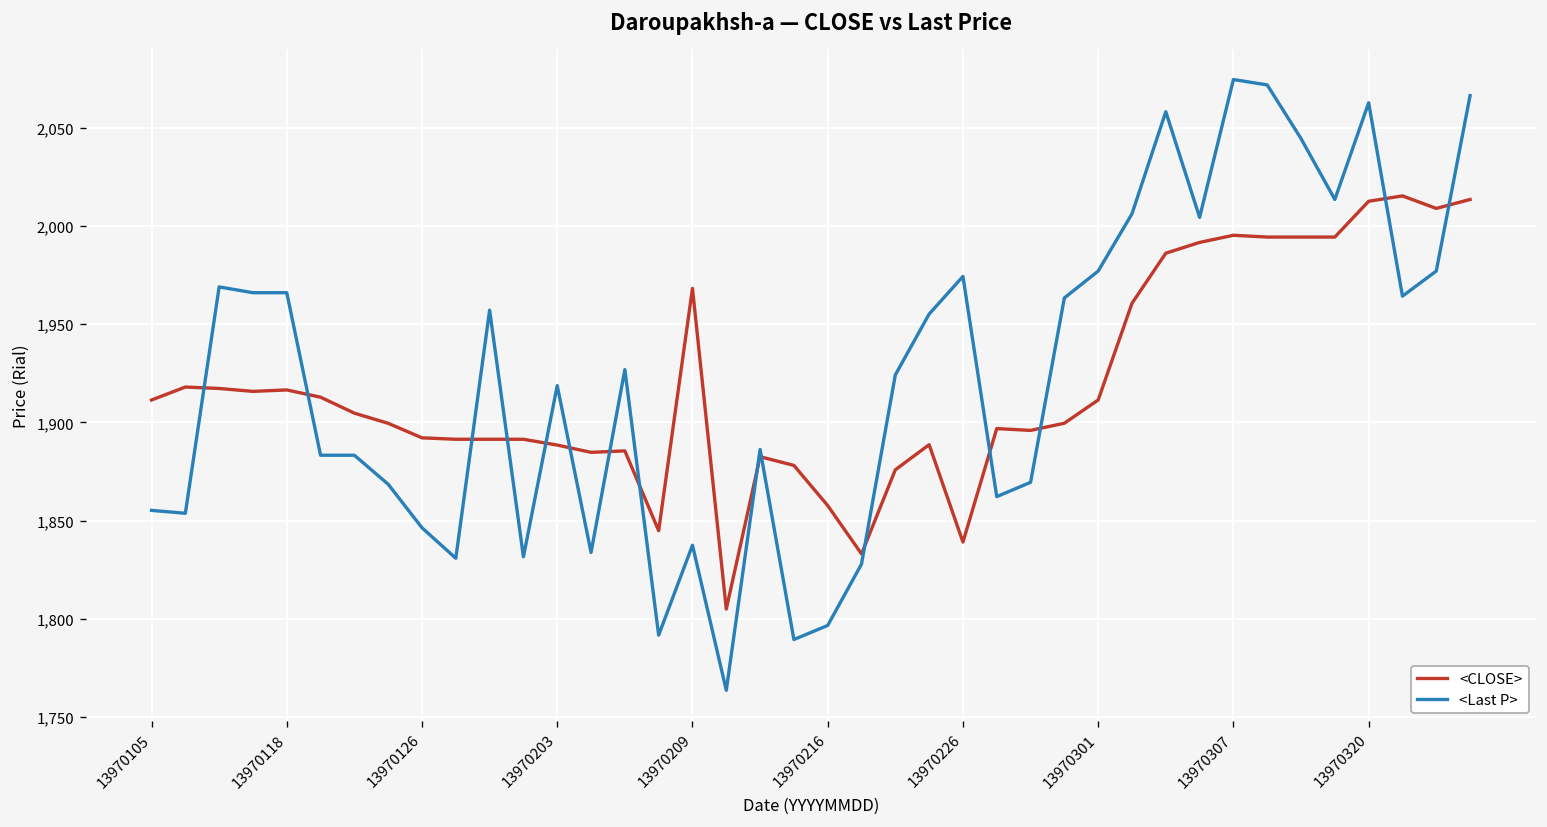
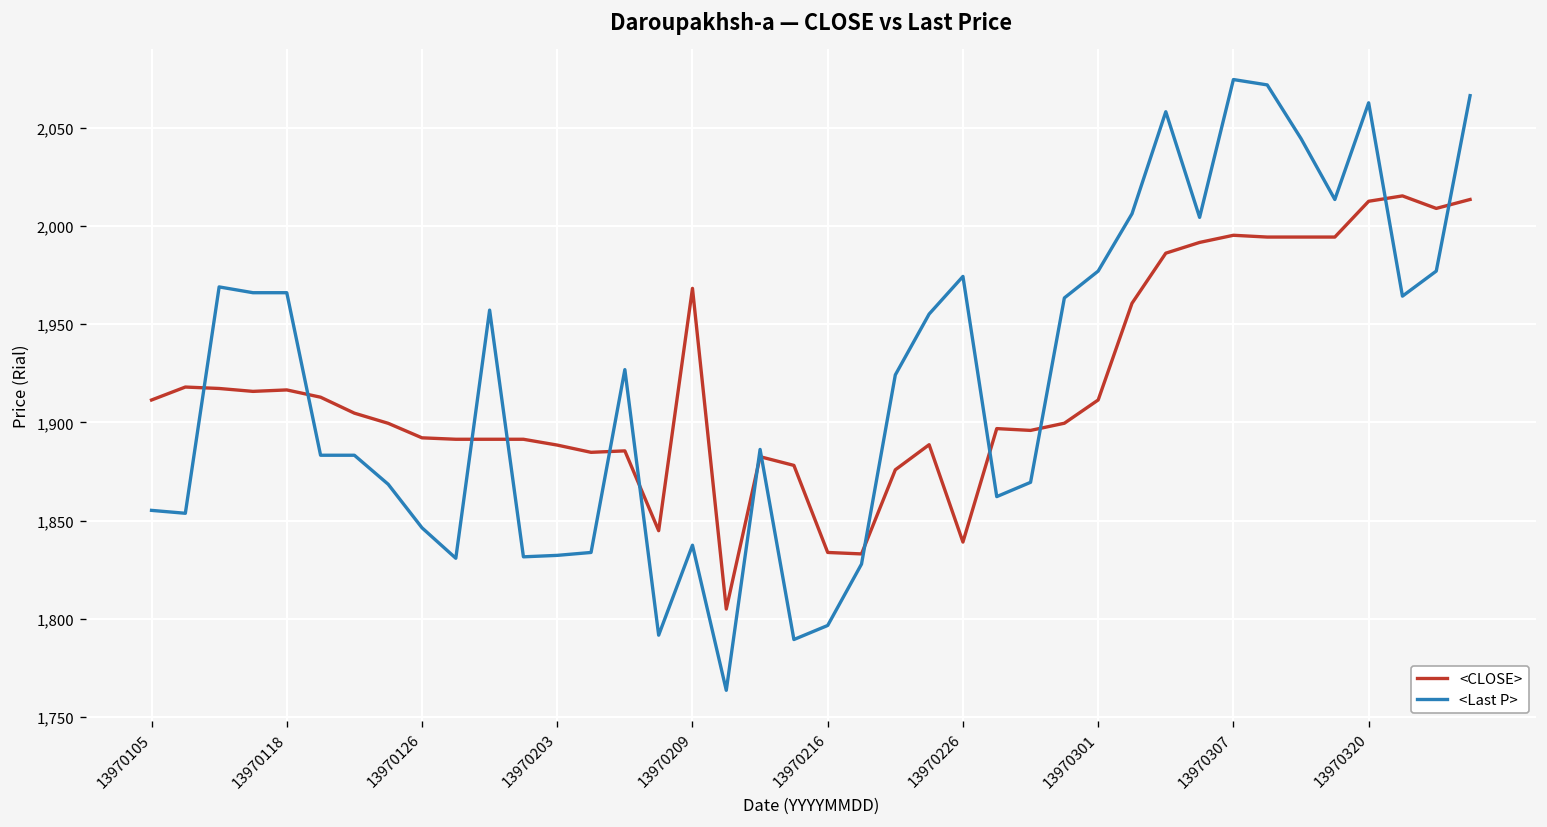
<Last P>, 13970203: 1,919 -> 1,832
<CLOSE>, 13970216: 1,858 -> 1,834
